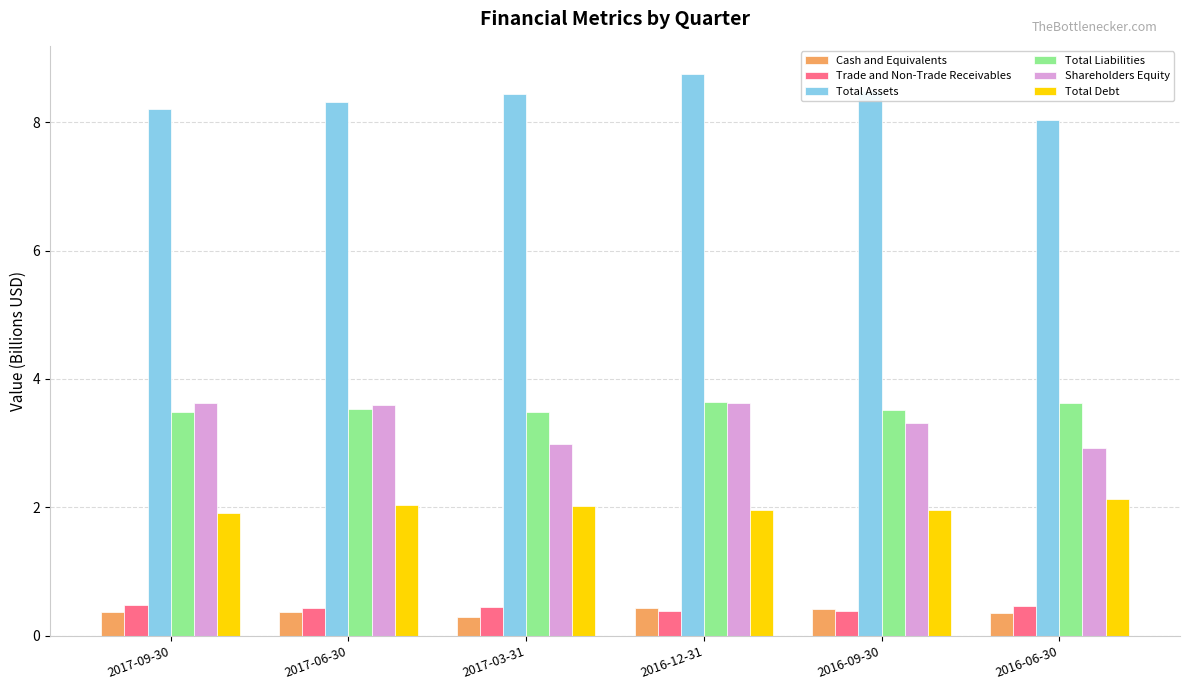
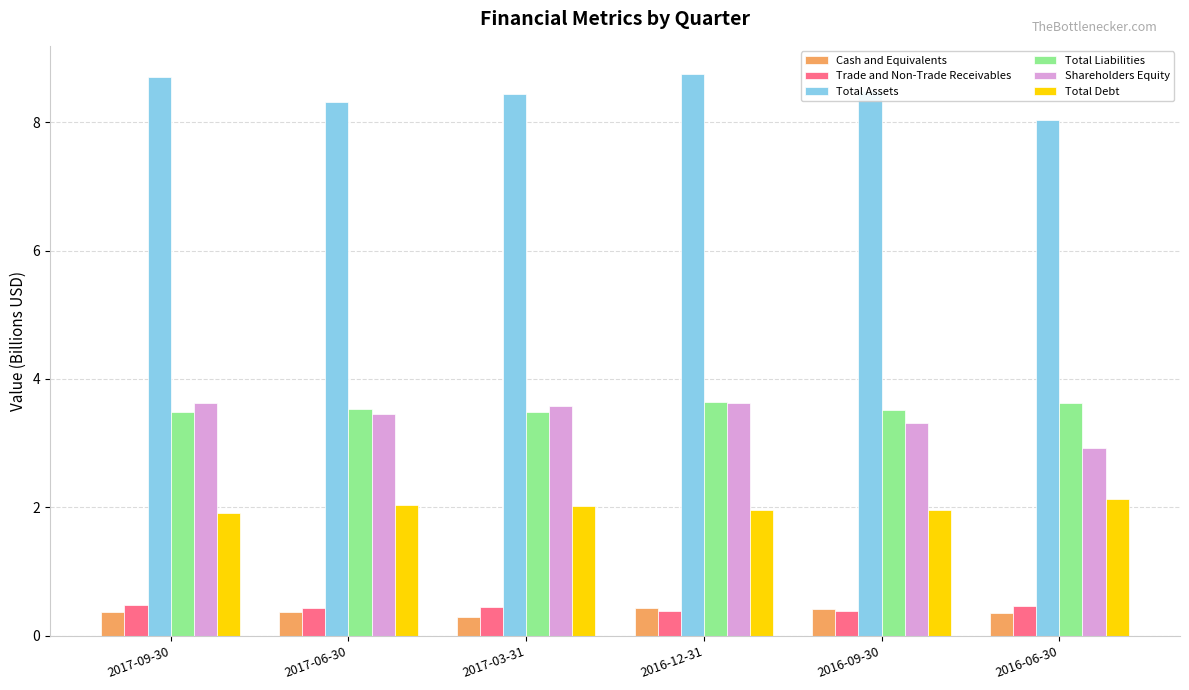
Total Assets, 2017-09-30: 8.2 -> 8.7
Shareholders Equity, 2017-06-30: 3.6 -> 3.5
Shareholders Equity, 2017-03-31: 3.0 -> 3.6
